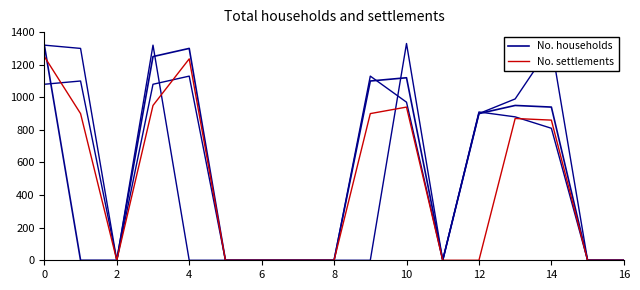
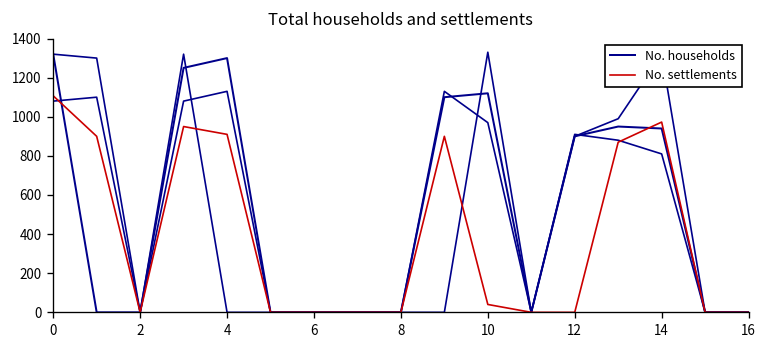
No. settlements, 0: 1250 -> 1110
No. settlements, 4: 1240 -> 910
No. settlements, 10: 940 -> 40
No. settlements, 14: 860 -> 970
